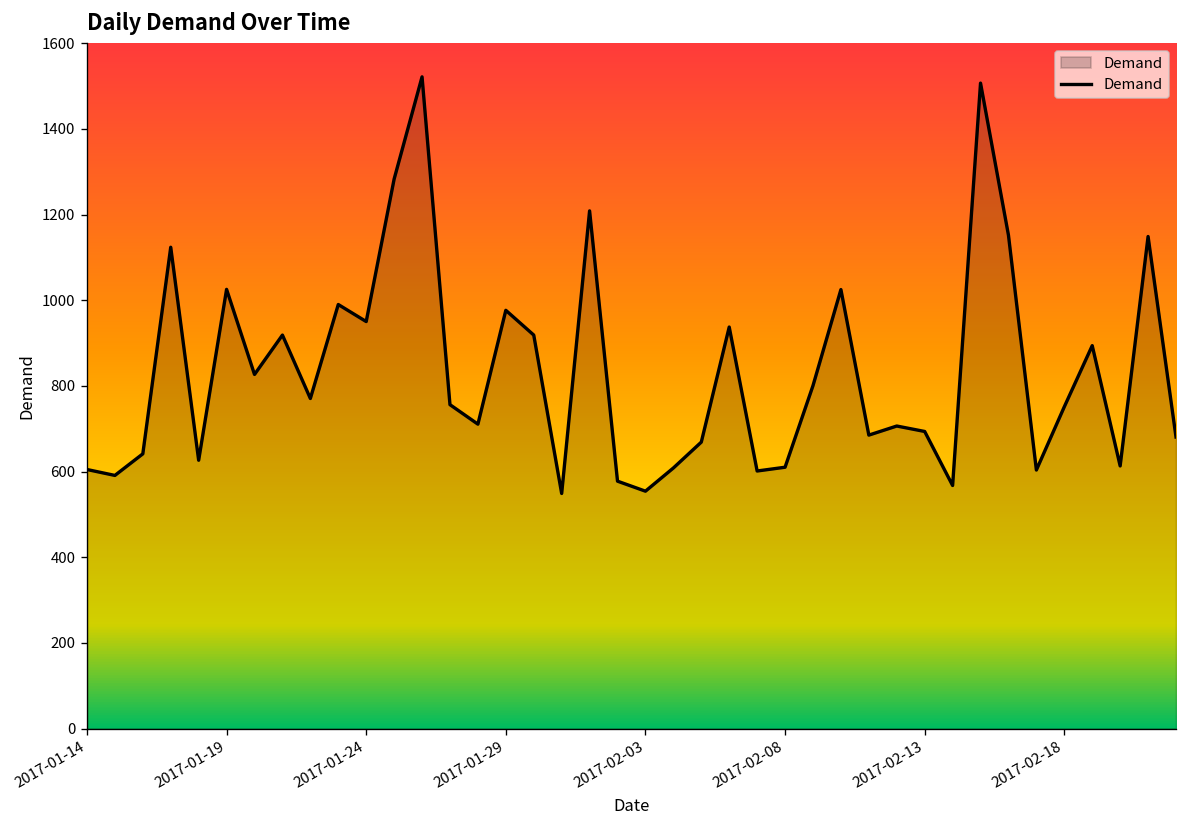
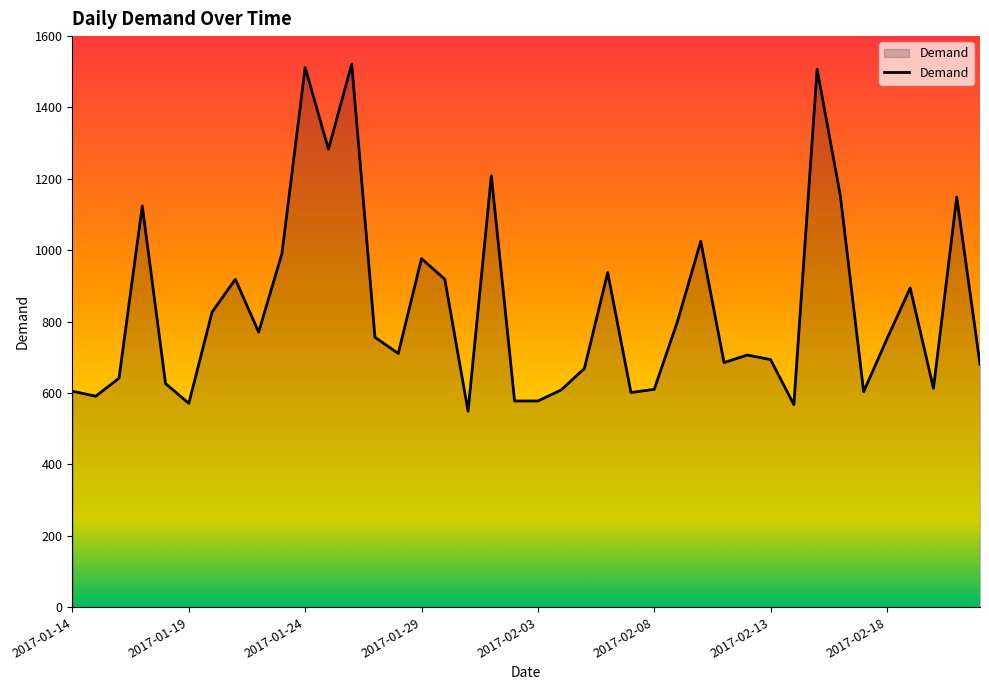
2017-01-19: 1030 -> 570
2017-01-24: 950 -> 1510
2017-02-03: 550 -> 580
